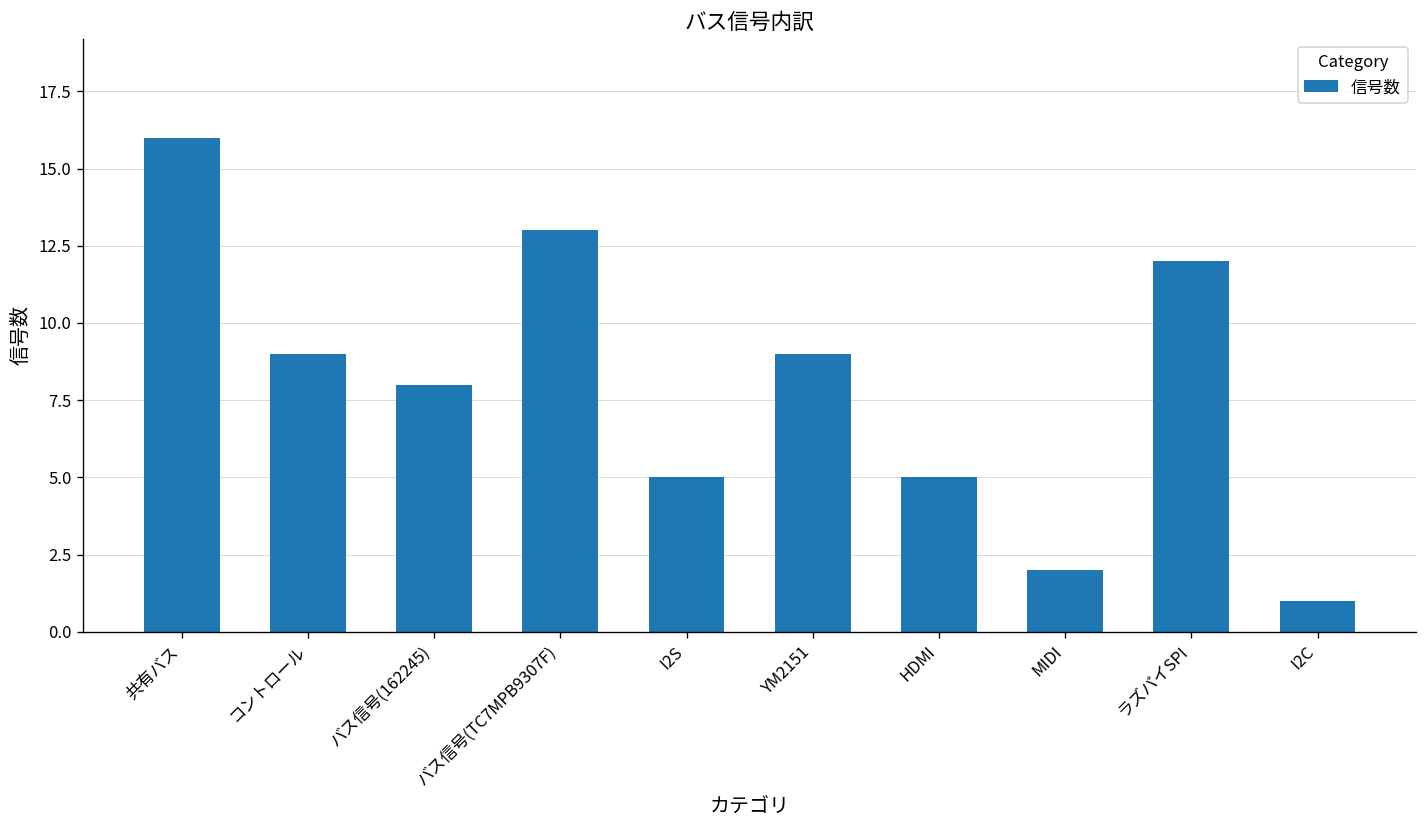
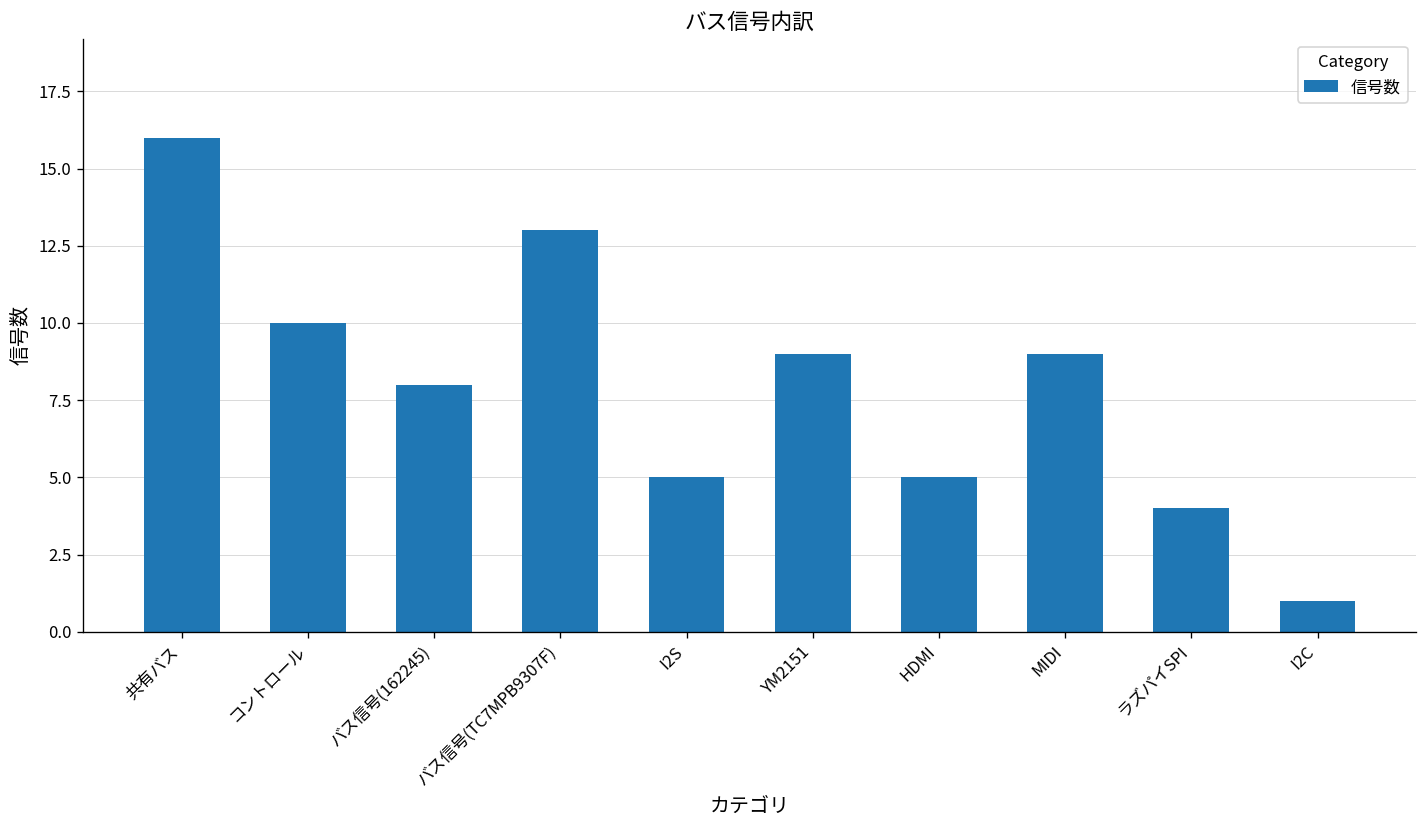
コントロール: 9 -> 10
MIDI: 2 -> 9
ラズパイSPI: 12 -> 4
